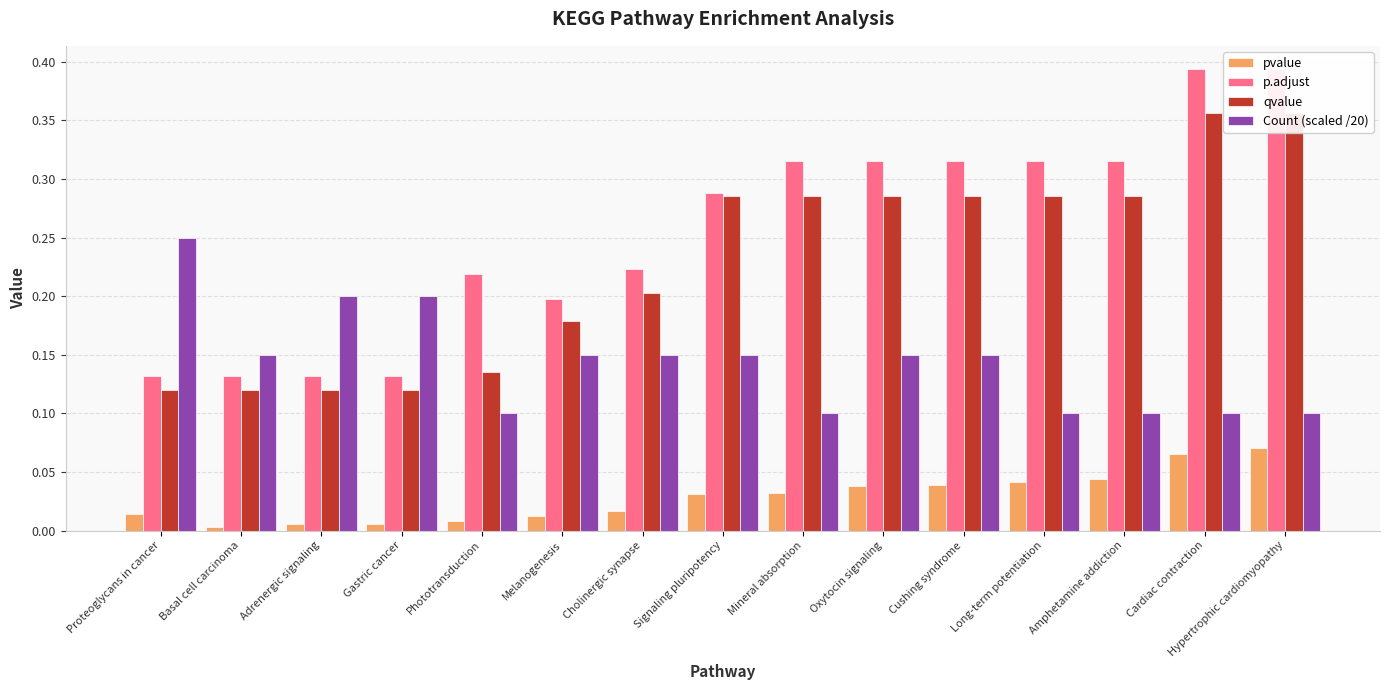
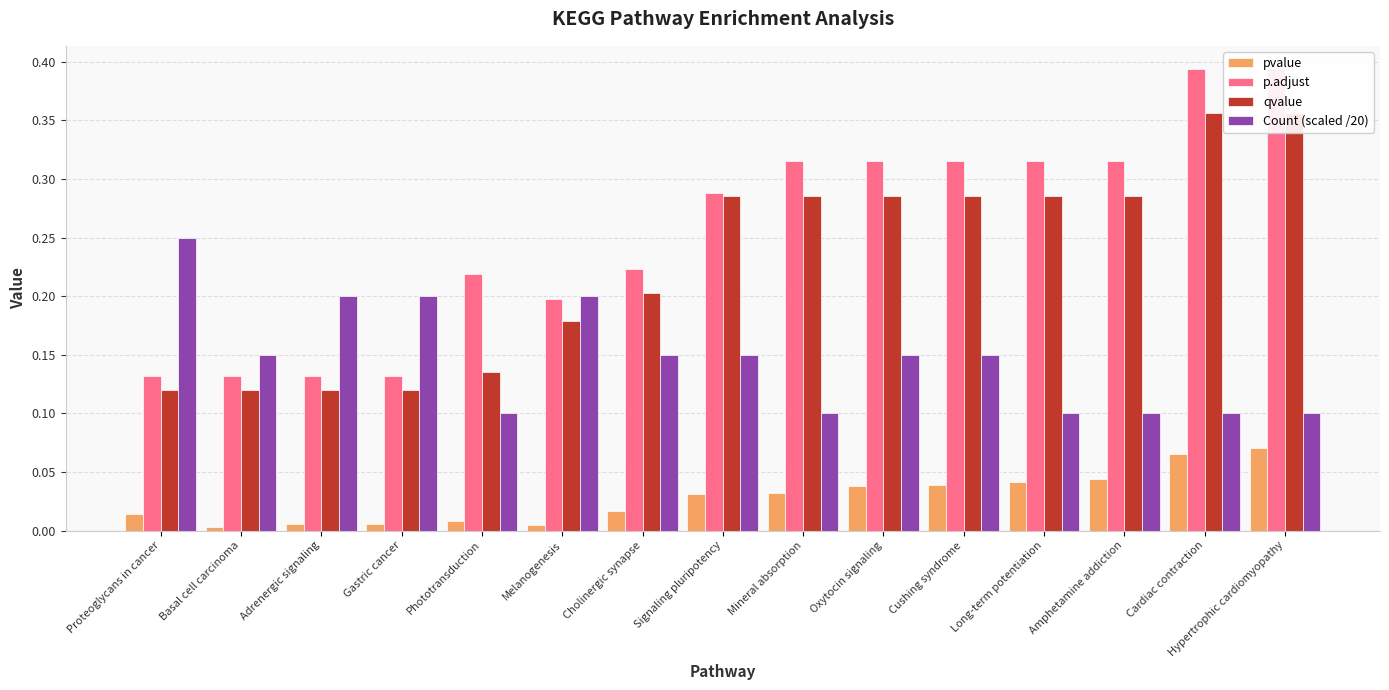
pvalue, Melanogenesis: 0.013 -> 0.005
Count (scaled /20), Melanogenesis: 0.150 -> 0.200
